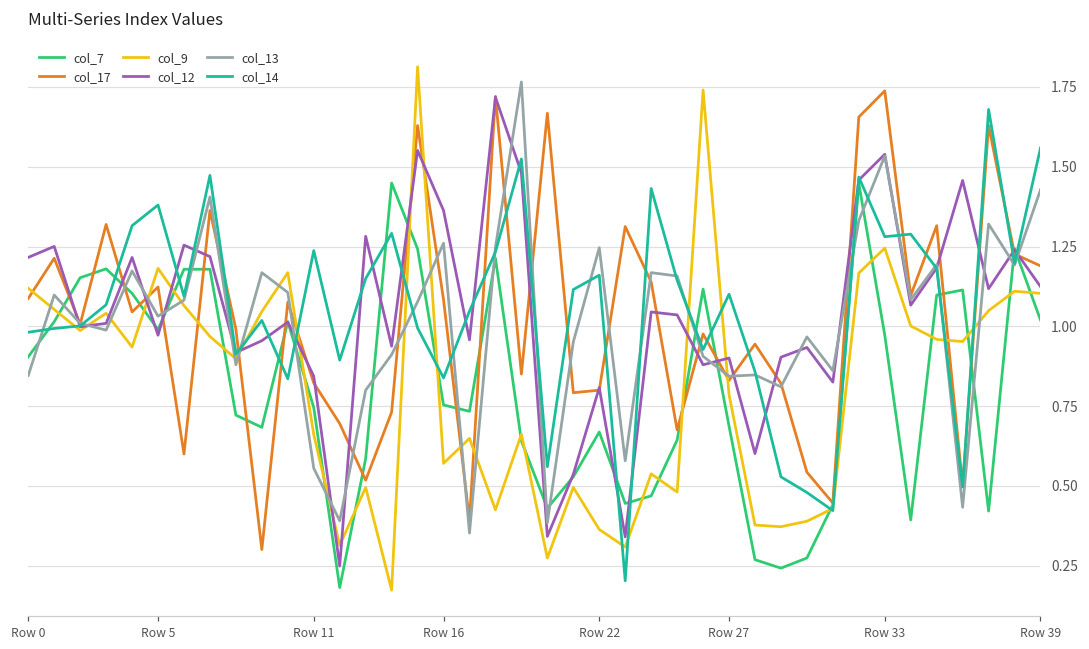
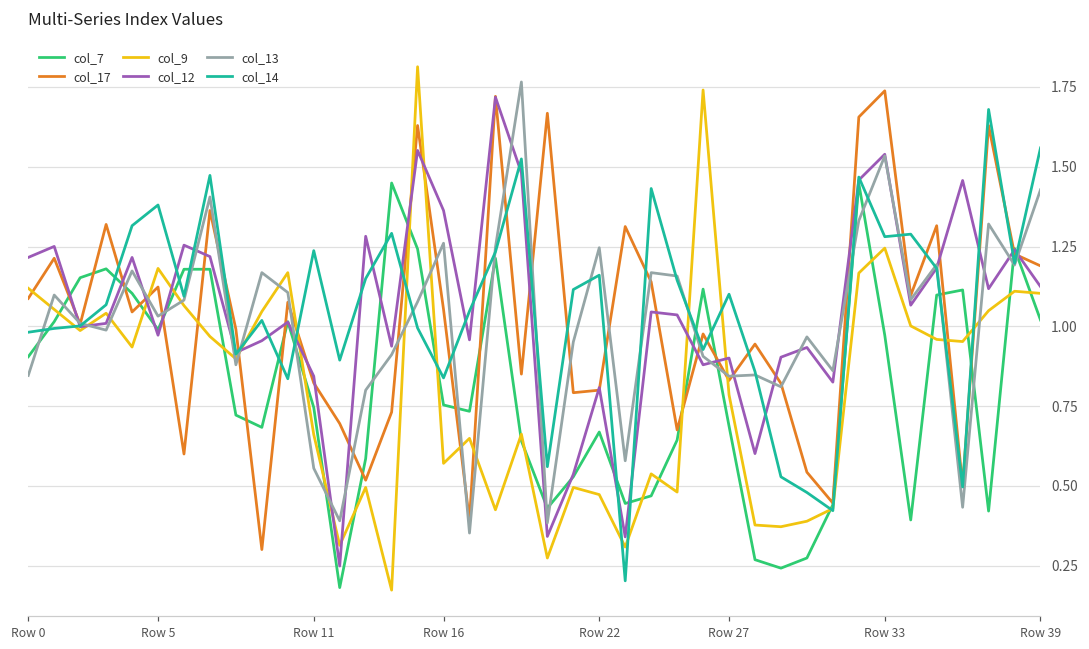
col_17, Row 16: 1.08 -> 1.05
col_9, Row 22: 0.36 -> 0.47
